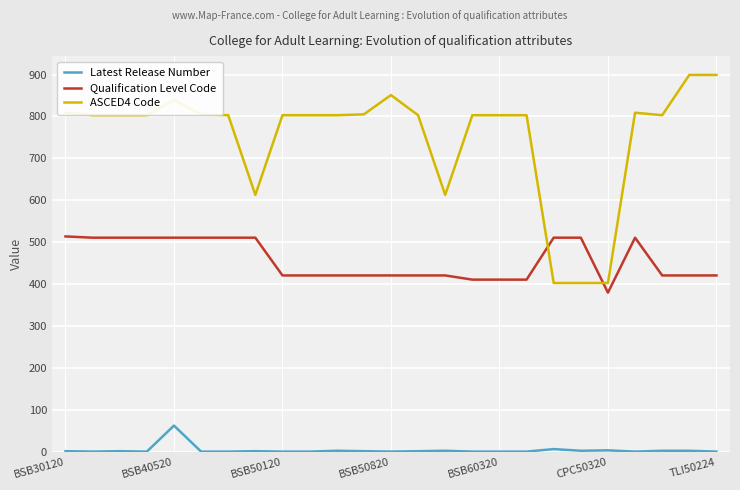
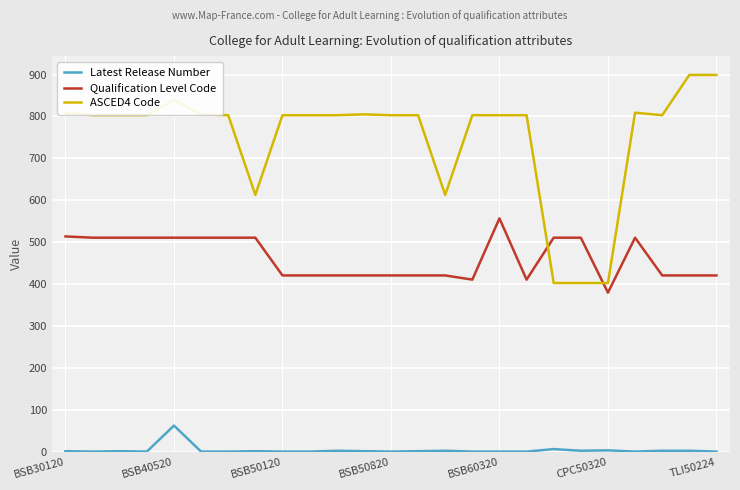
ASCED4 Code, BSB50820: 850 -> 800
Qualification Level Code, BSB60320: 410 -> 560
